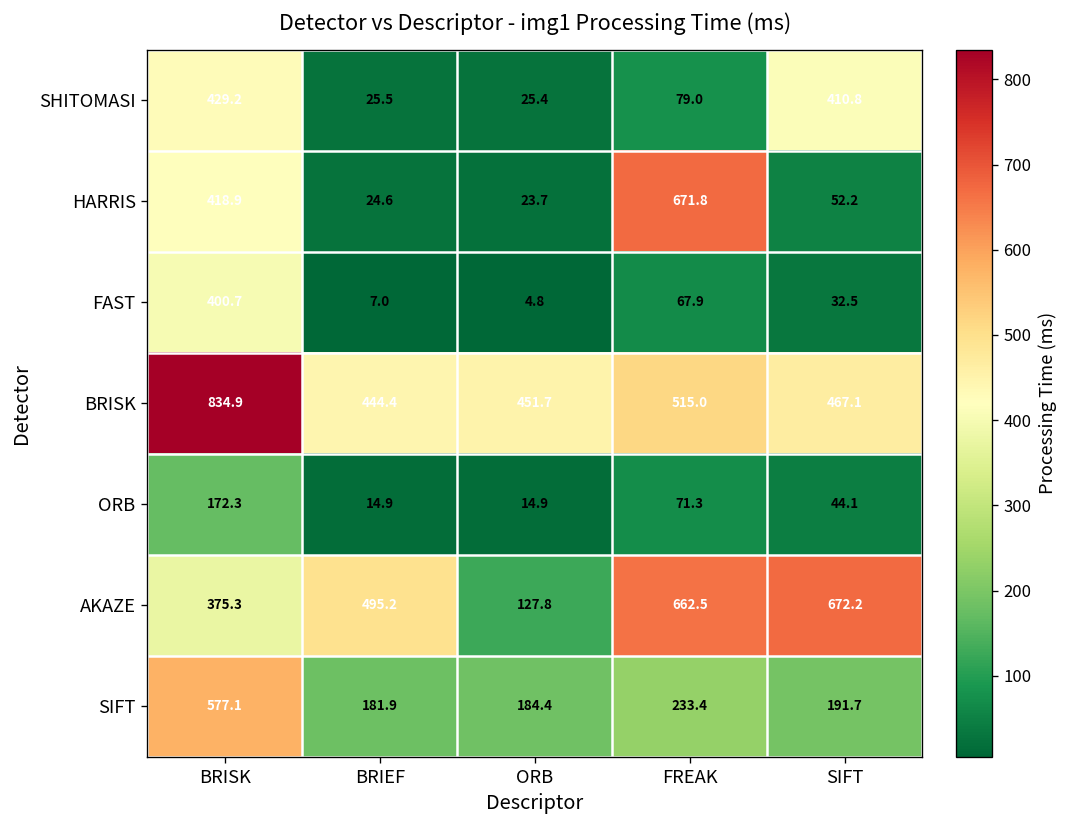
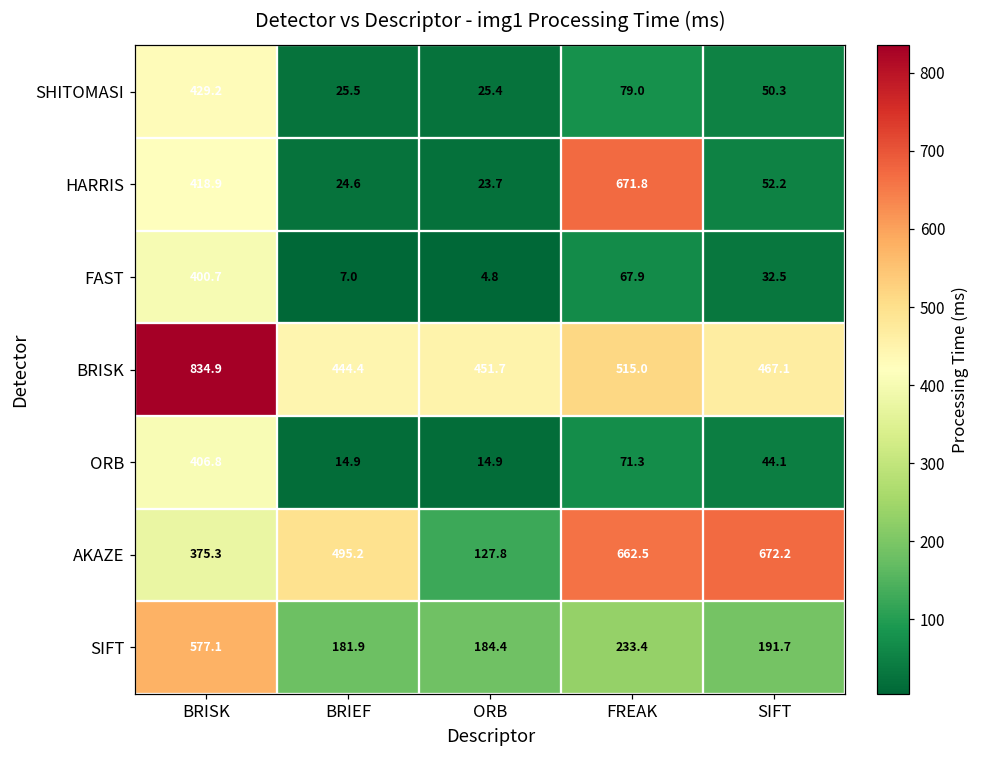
SHITOMASI, SIFT: 410.8 -> 50.3
ORB, BRISK: 172.3 -> 406.8
